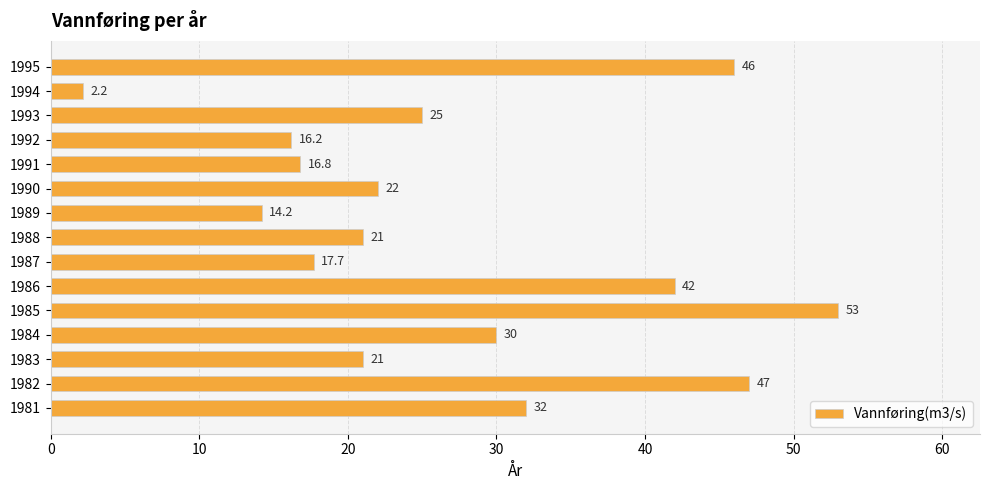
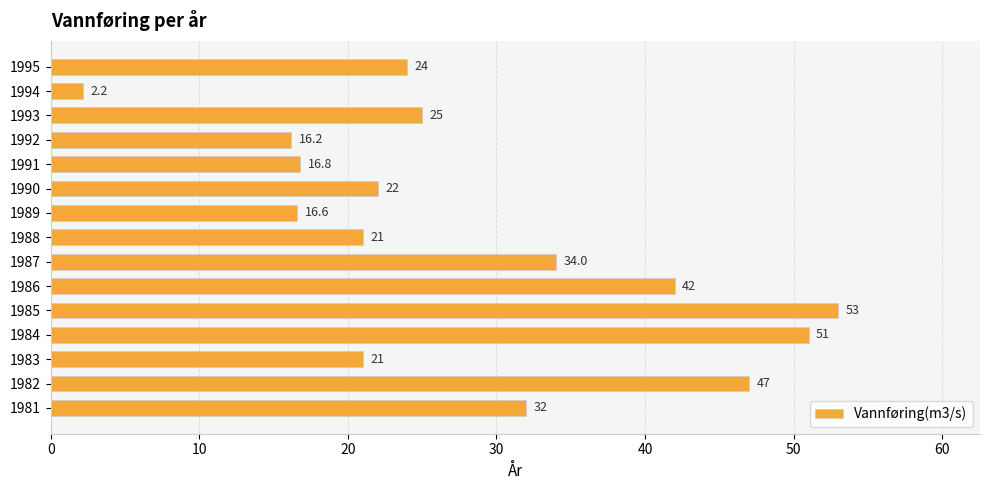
1995: 46 -> 24
1989: 14.2 -> 16.6
1987: 17.7 -> 34.0
1984: 30 -> 51
